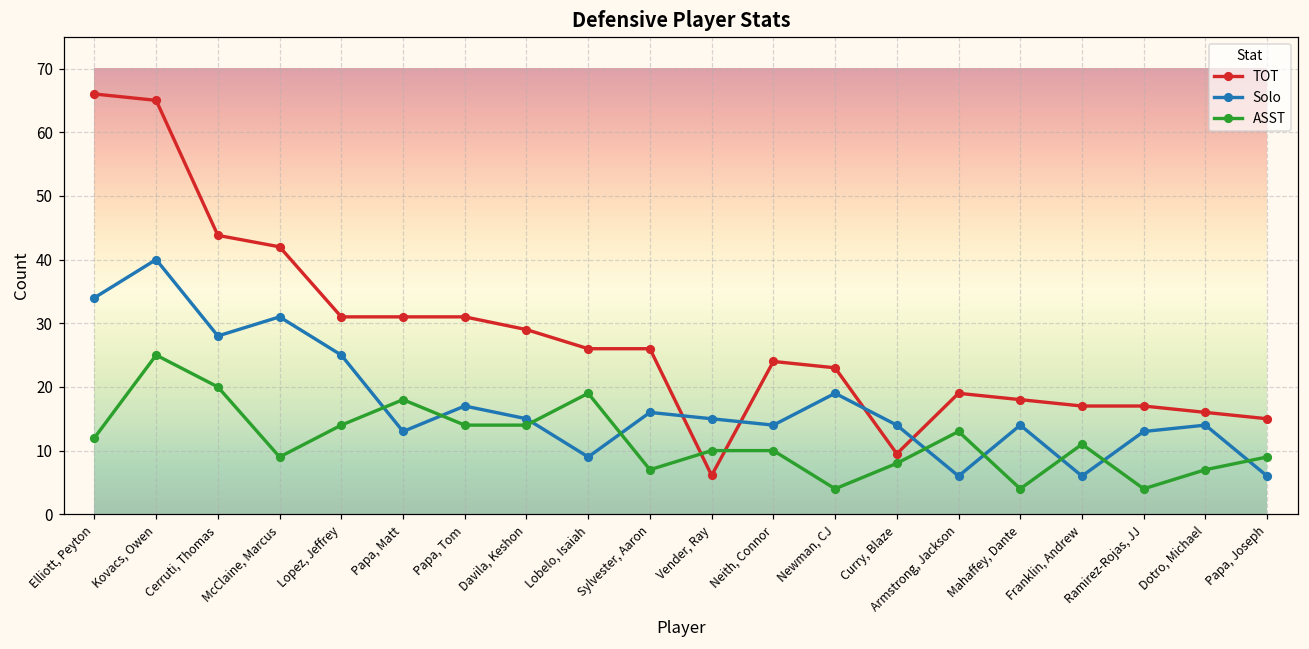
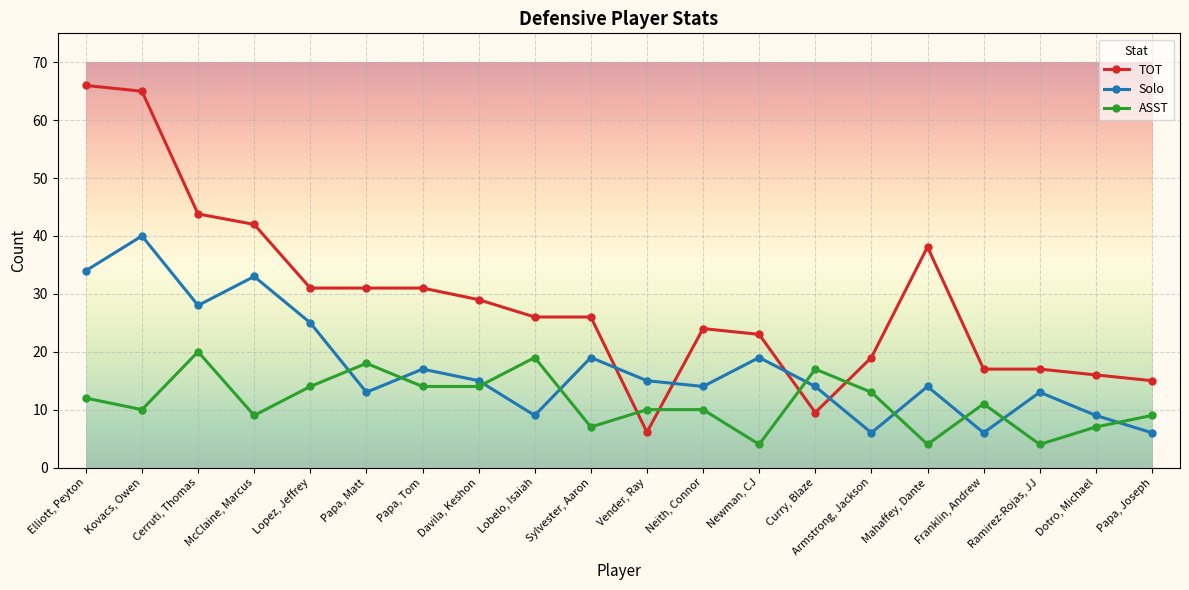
ASST, Kovacs, Owen: 25 -> 10
Solo, McClaine, Marcus: 31 -> 33
Solo, Sylvester, Aaron: 16 -> 19
ASST, Curry, Blaze: 8 -> 17
TOT, Mahaffey, Dante: 18 -> 38
Solo, Dotro, Michael: 14 -> 9
